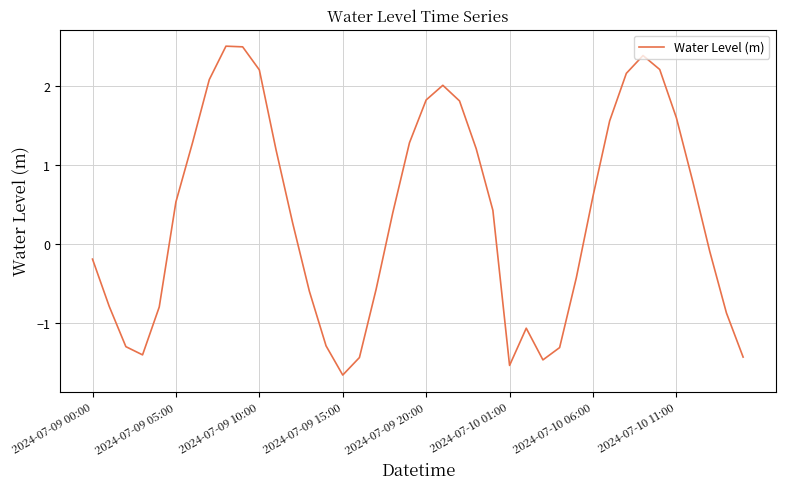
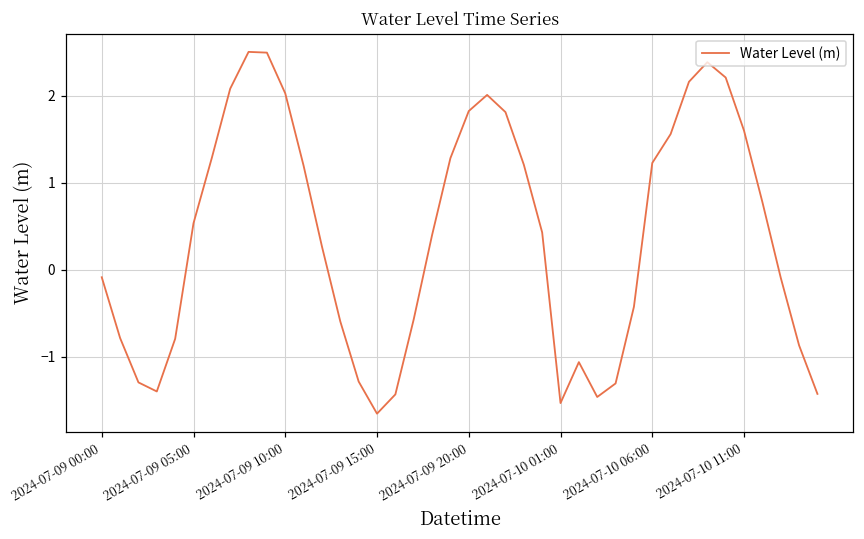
2024-07-09 00:00: -0.2 -> -0.1
2024-07-09 10:00: 2.2 -> 2.0
2024-07-10 06:00: 0.6 -> 1.2
